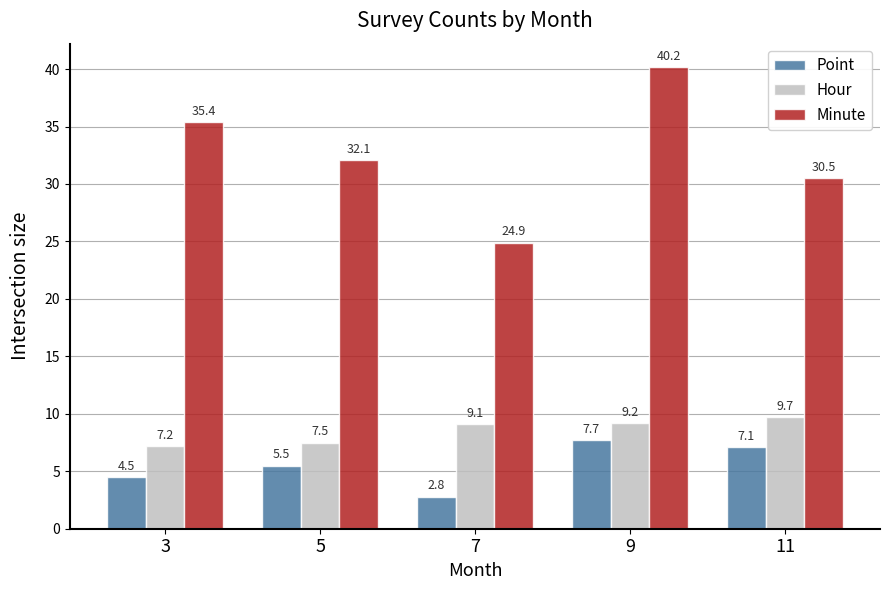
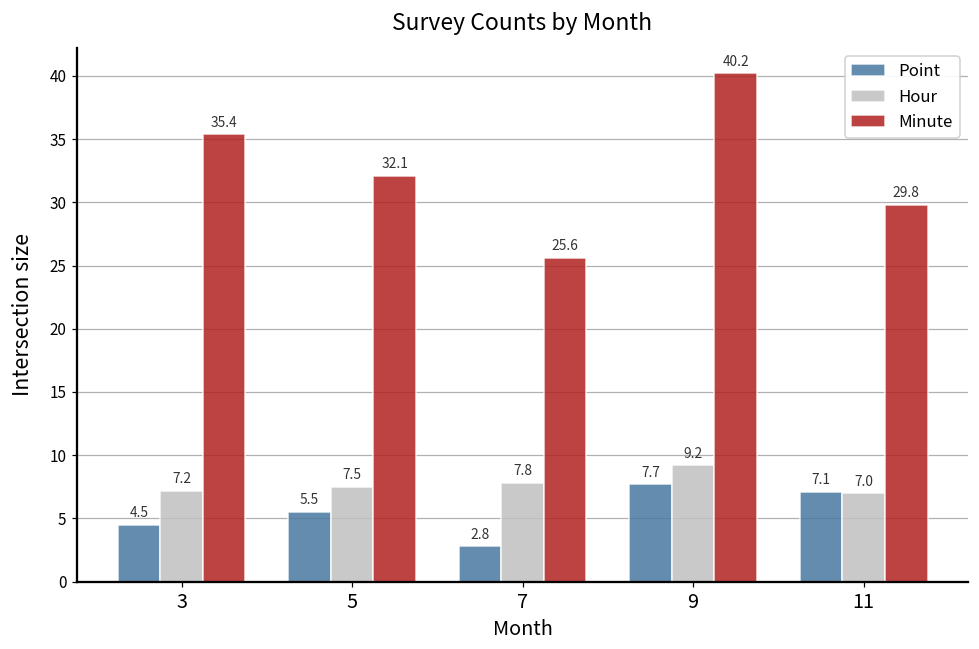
Hour, 7: 9.1 -> 7.8
Minute, 7: 24.9 -> 25.6
Hour, 11: 9.7 -> 7.0
Minute, 11: 30.5 -> 29.8
